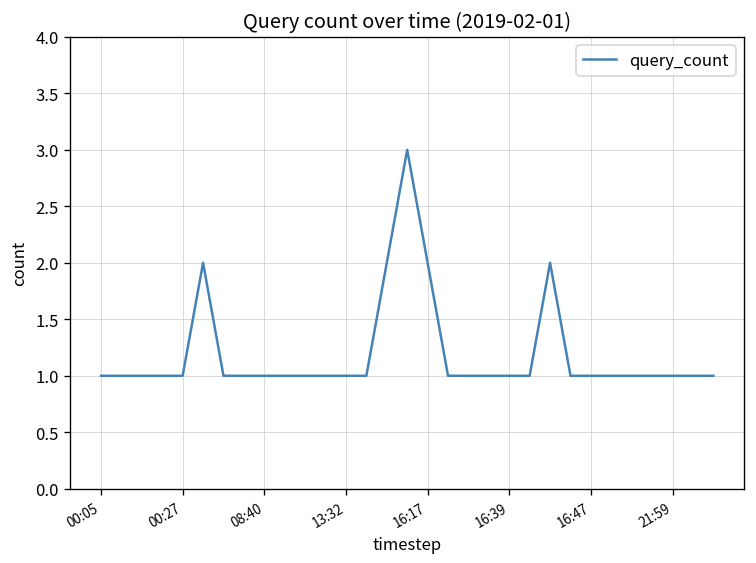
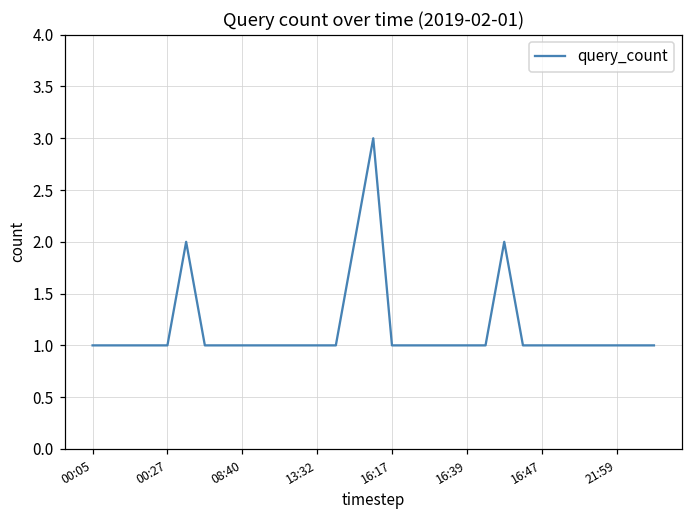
16:17: 2 -> 1
